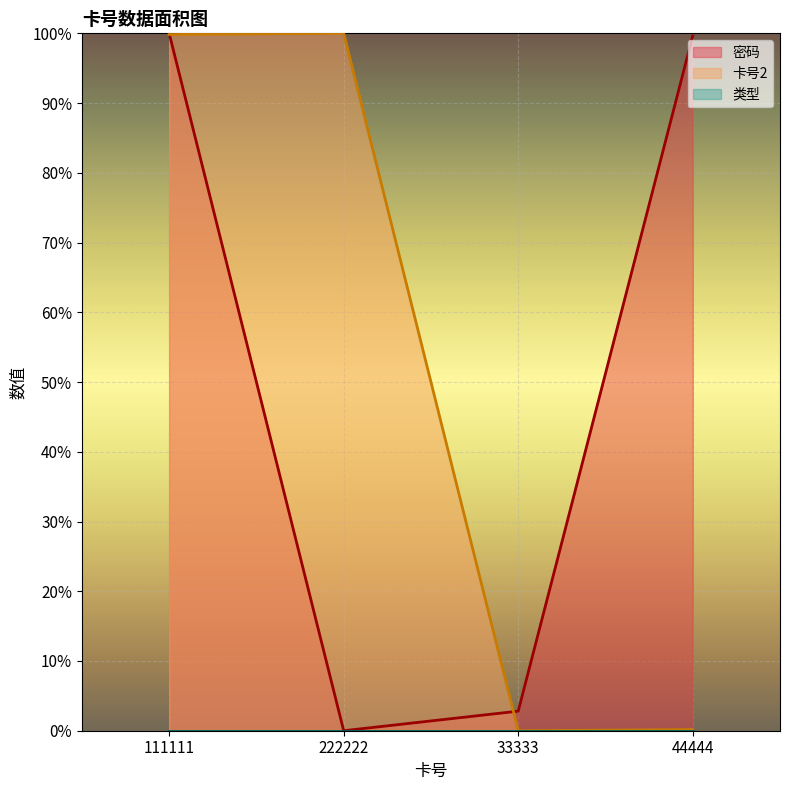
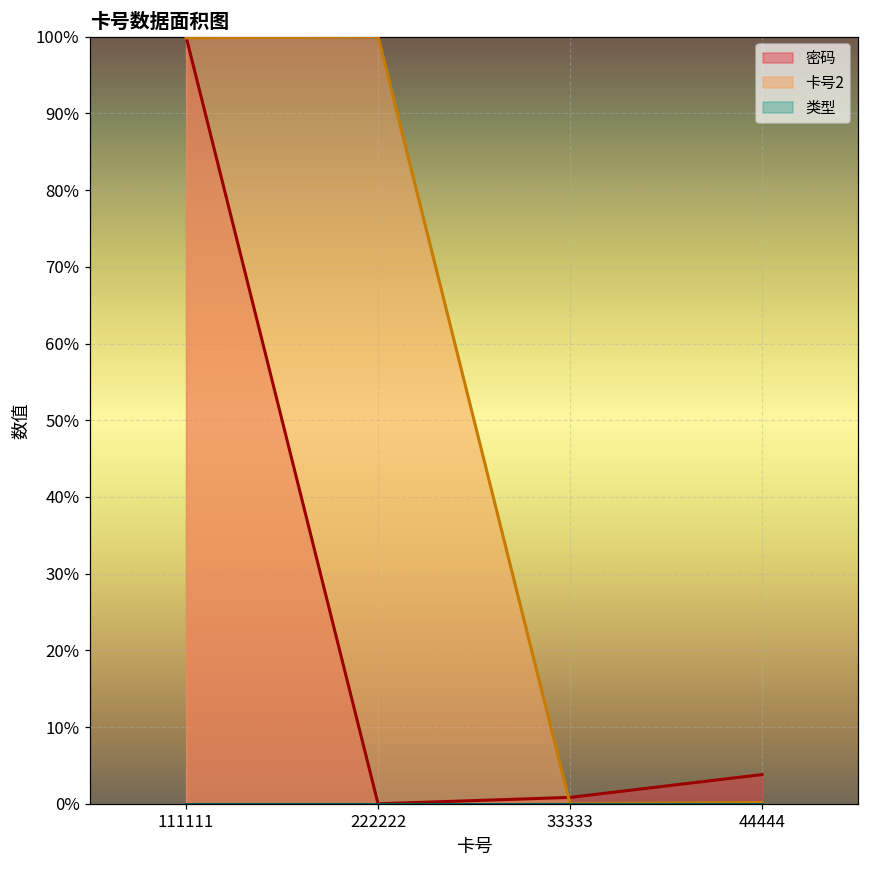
密码, 33333: 3% -> 1%
密码, 44444: 100% -> 4%
